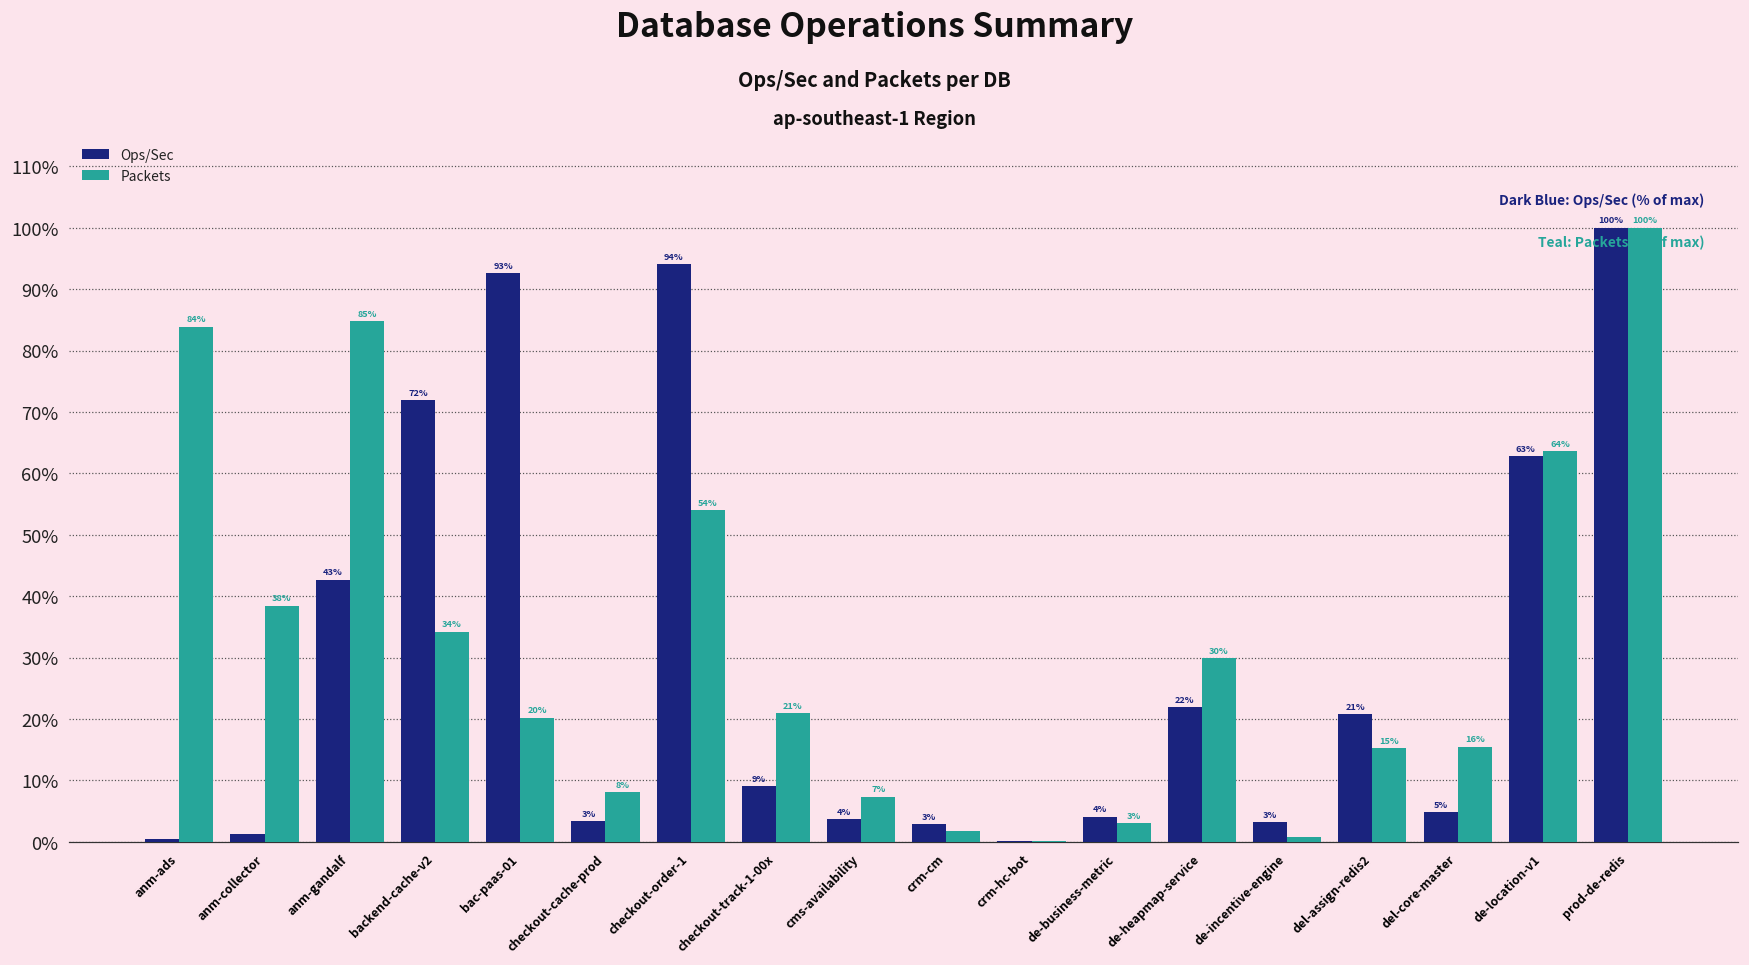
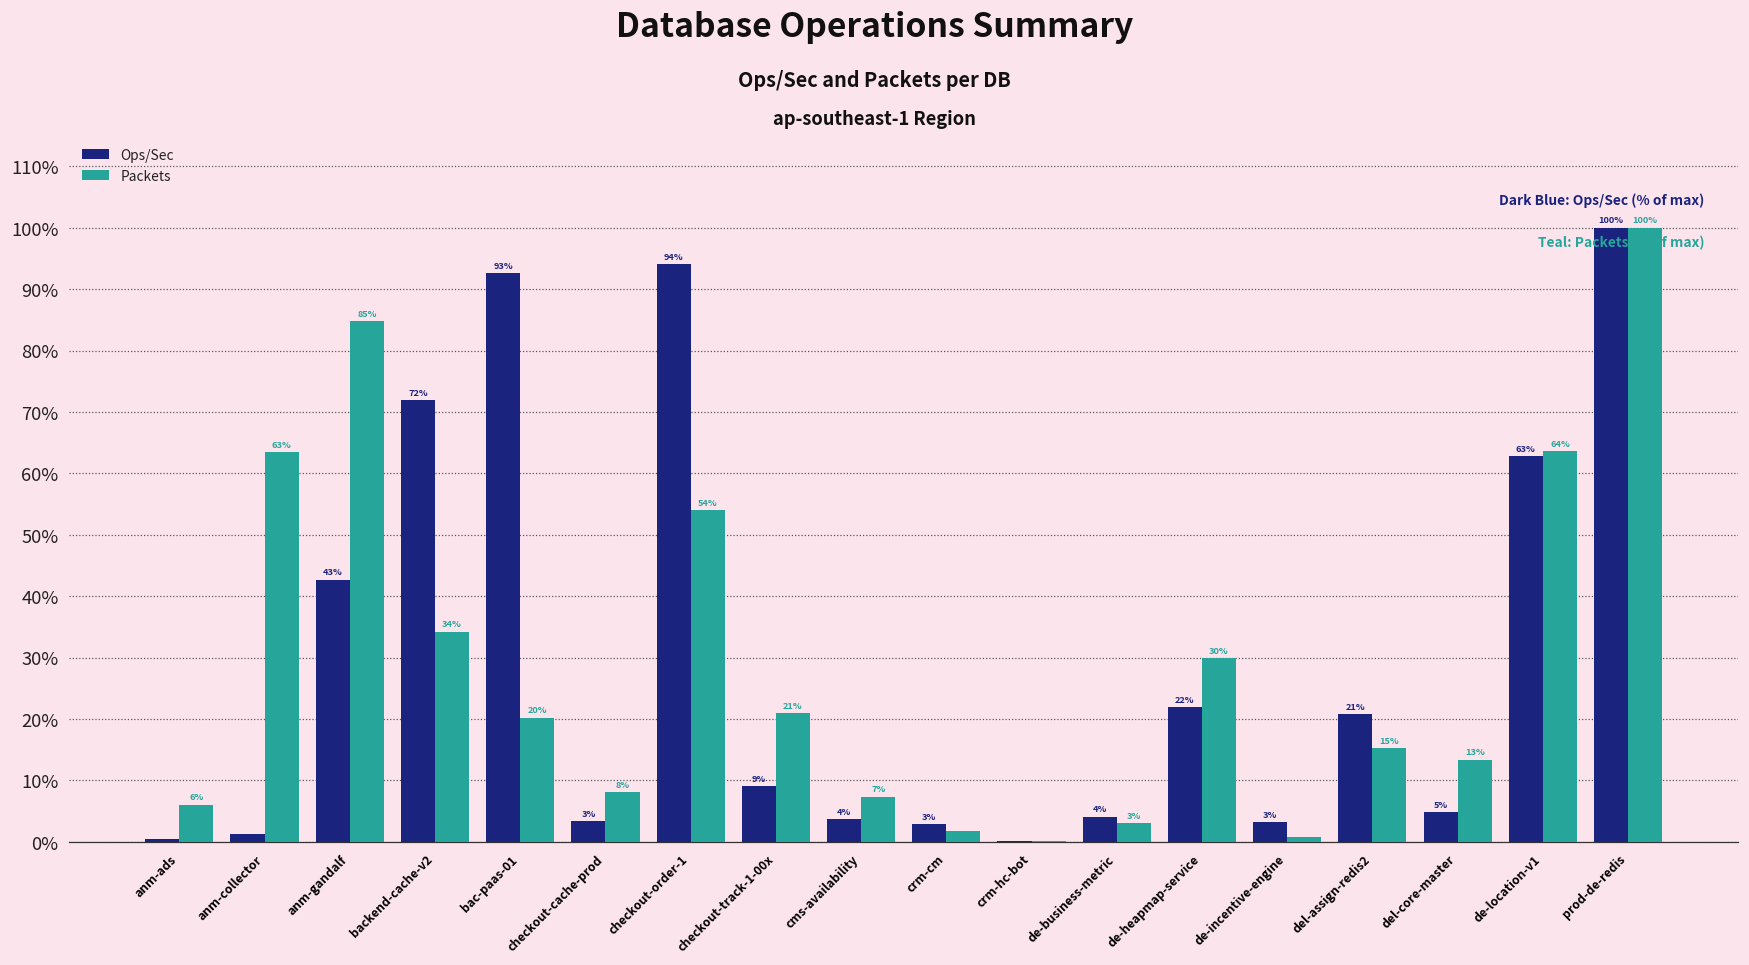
Packets, anm-ads: 84% -> 6%
Packets, anm-collector: 38% -> 63%
Packets, del-core-master: 16% -> 13%
